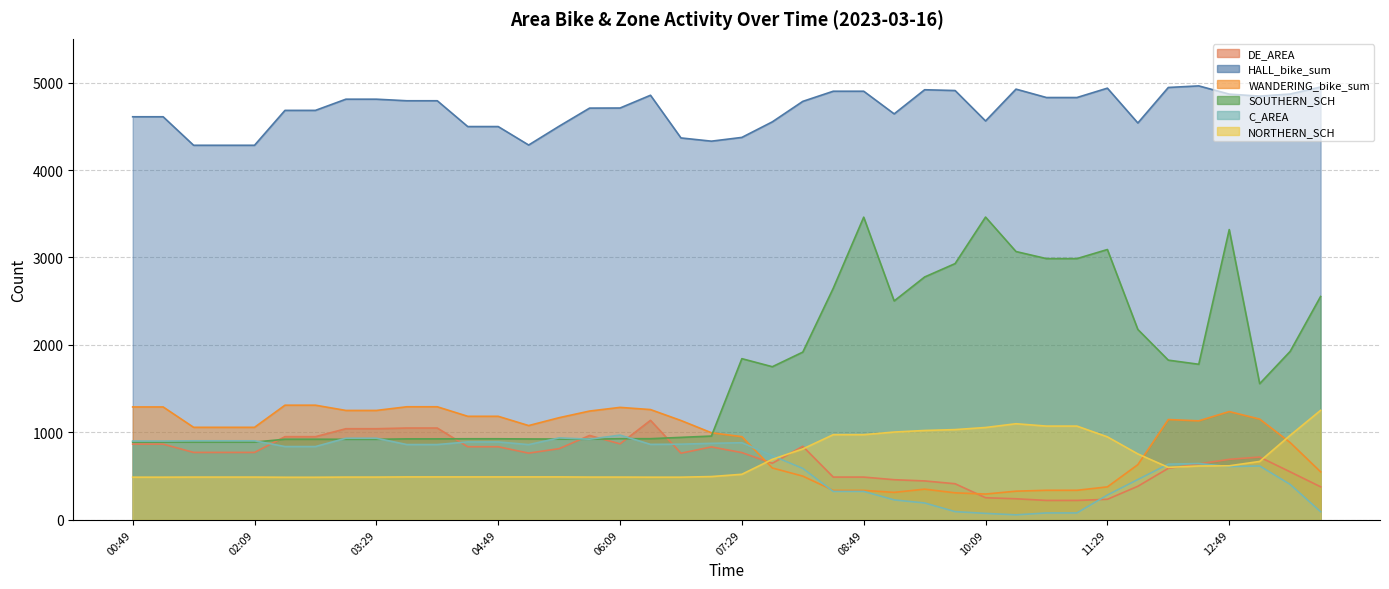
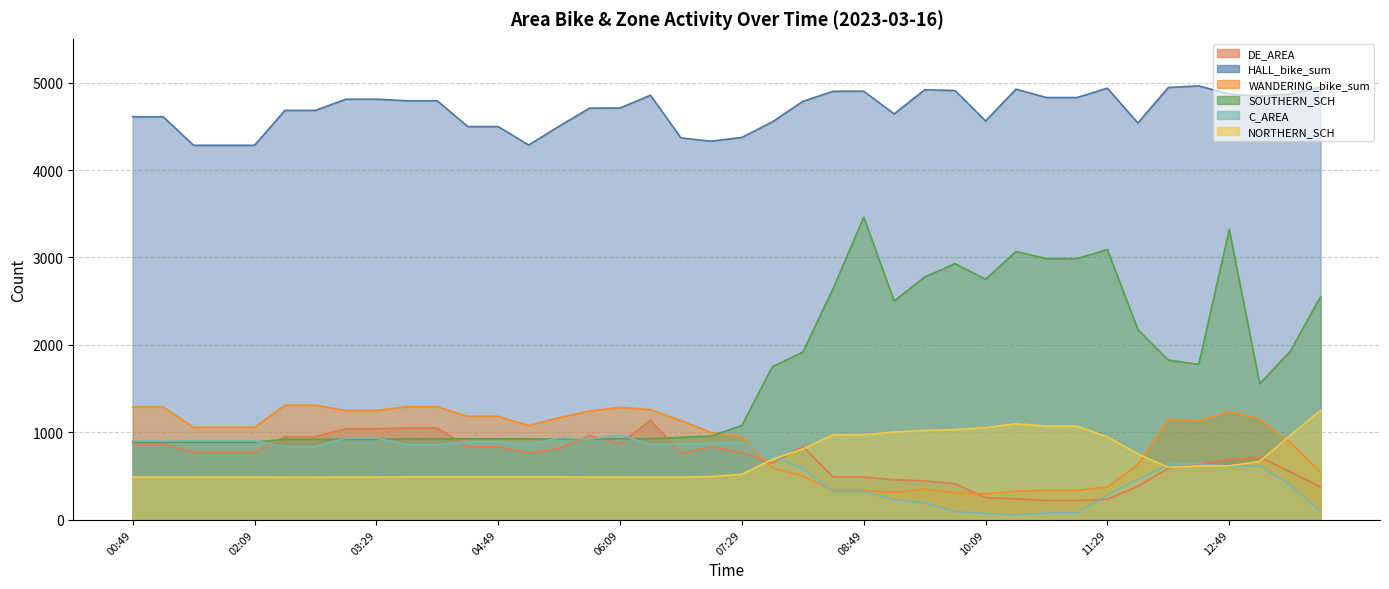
SOUTHERN_SCH, 07:29: 1800 -> 1100
SOUTHERN_SCH, 10:09: 3500 -> 2800
